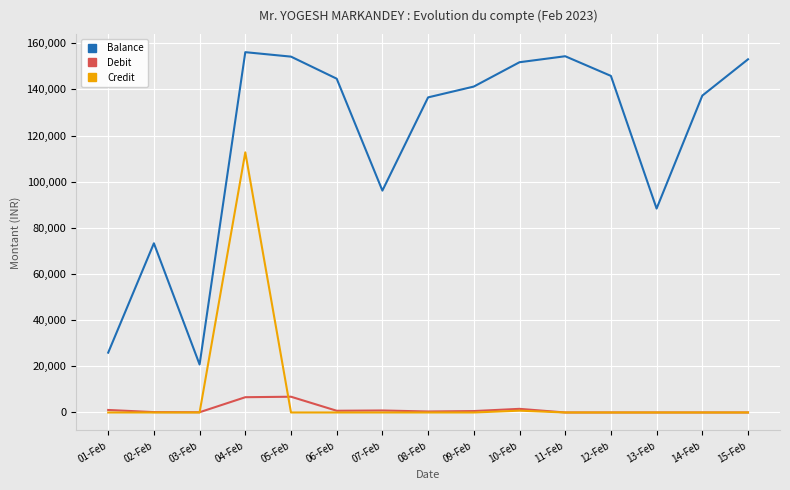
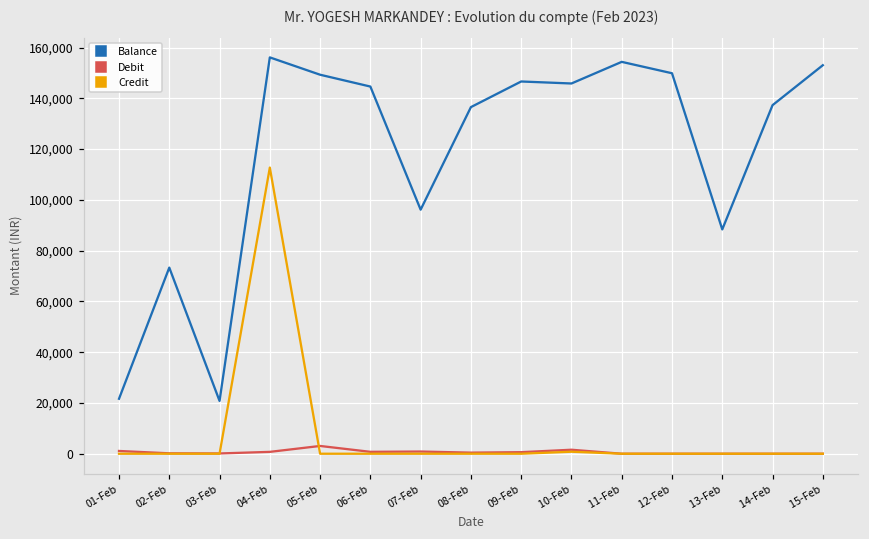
Balance, 01-Feb: 26,000 -> 22,000
Debit, 04-Feb: 7,000 -> 1,000
Balance, 05-Feb: 154,000 -> 149,000
Debit, 05-Feb: 7,000 -> 3,000
Balance, 09-Feb: 141,000 -> 147,000
Balance, 10-Feb: 152,000 -> 146,000
Balance, 12-Feb: 146,000 -> 150,000
